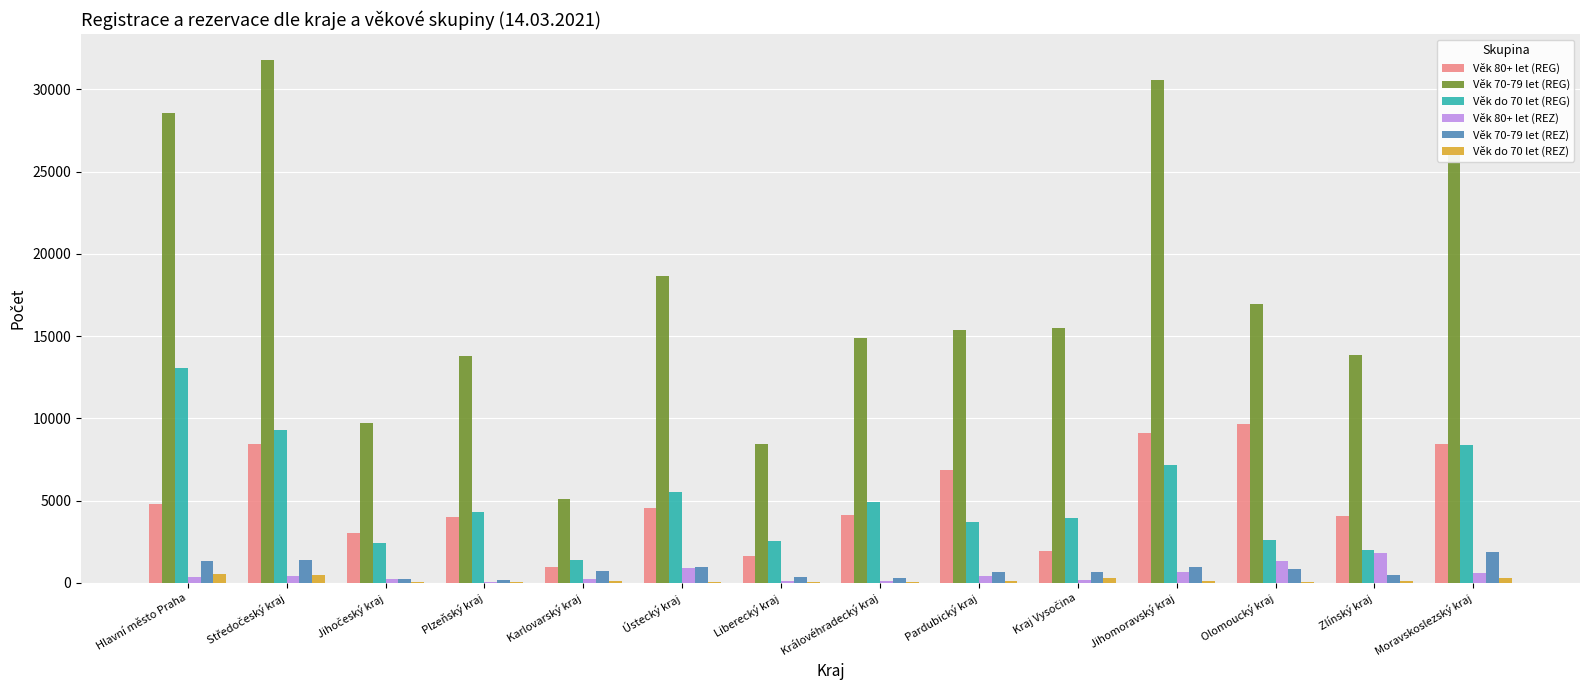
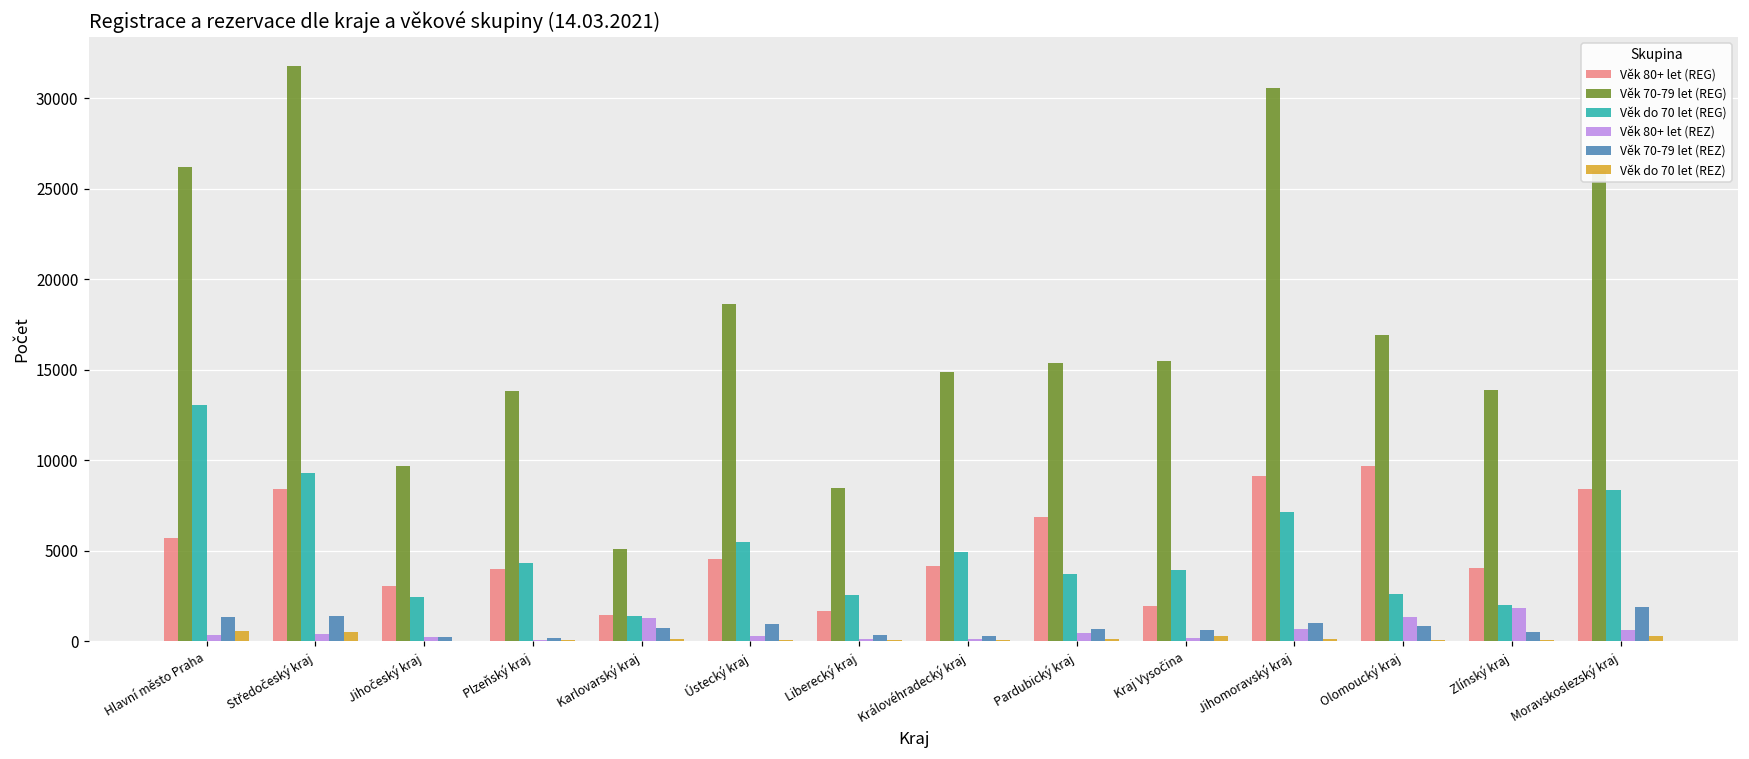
Věk 80+ let (REG), Hlavní město Praha: 4800 -> 5700
Věk 70-79 let (REG), Hlavní město Praha: 28600 -> 26200
Věk 80+ let (REG), Karlovarský kraj: 1000 -> 1500
Věk 80+ let (REZ), Karlovarský kraj: 200 -> 1300
Věk 80+ let (REZ), Ústecký kraj: 900 -> 300
